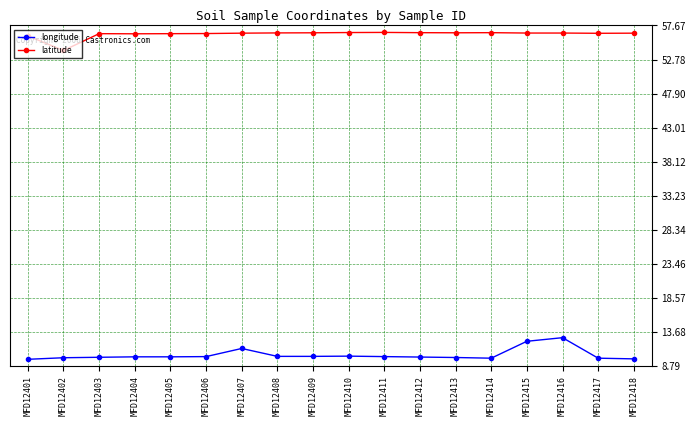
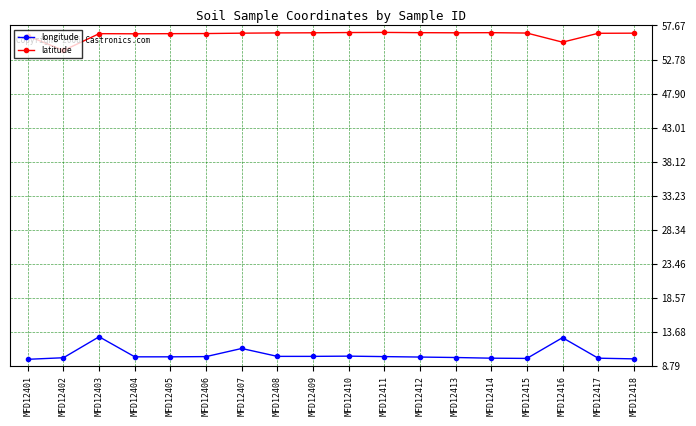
longitude, MFD12403: 10 -> 13
longitude, MFD12415: 12 -> 10
latitude, MFD12416: 57 -> 55
